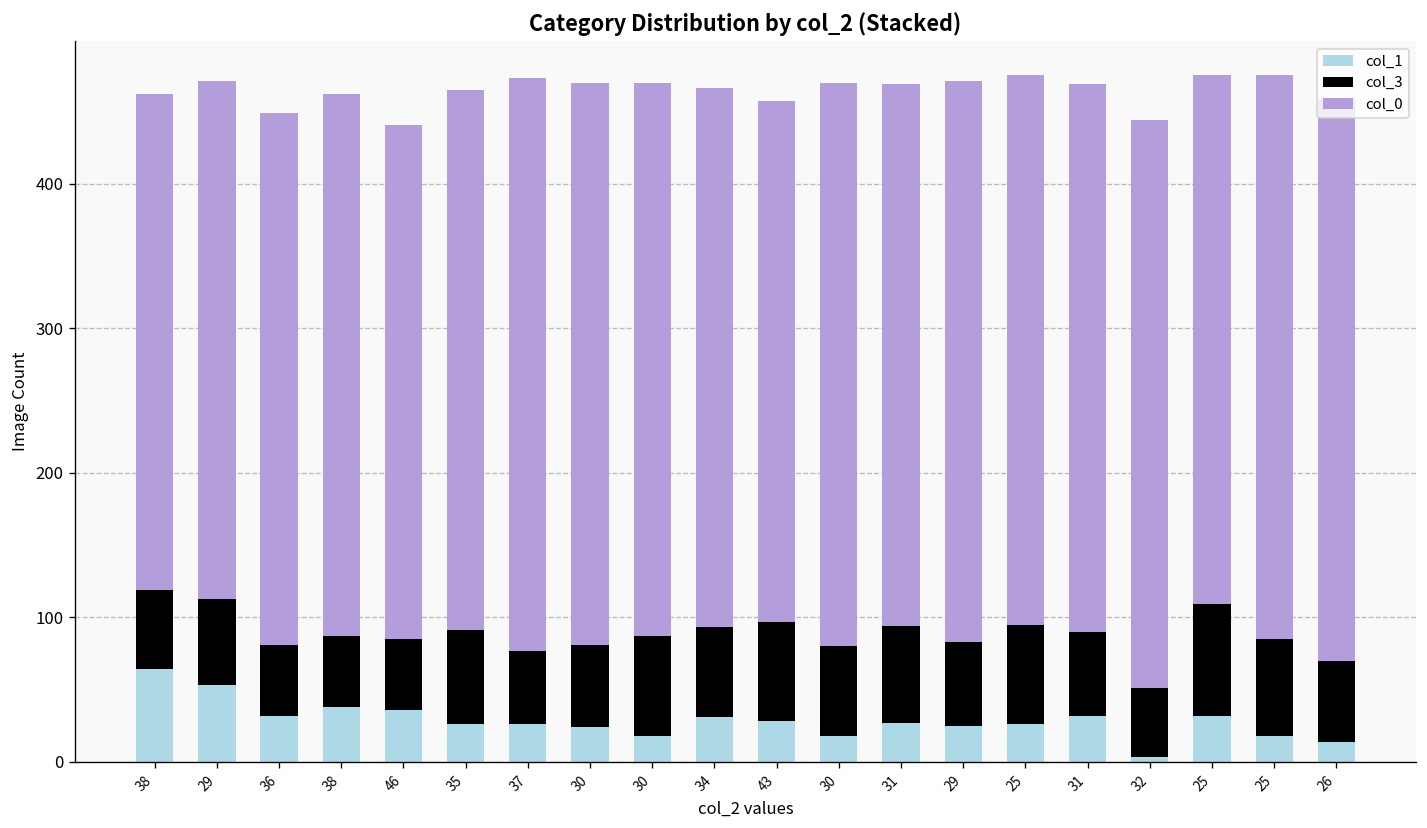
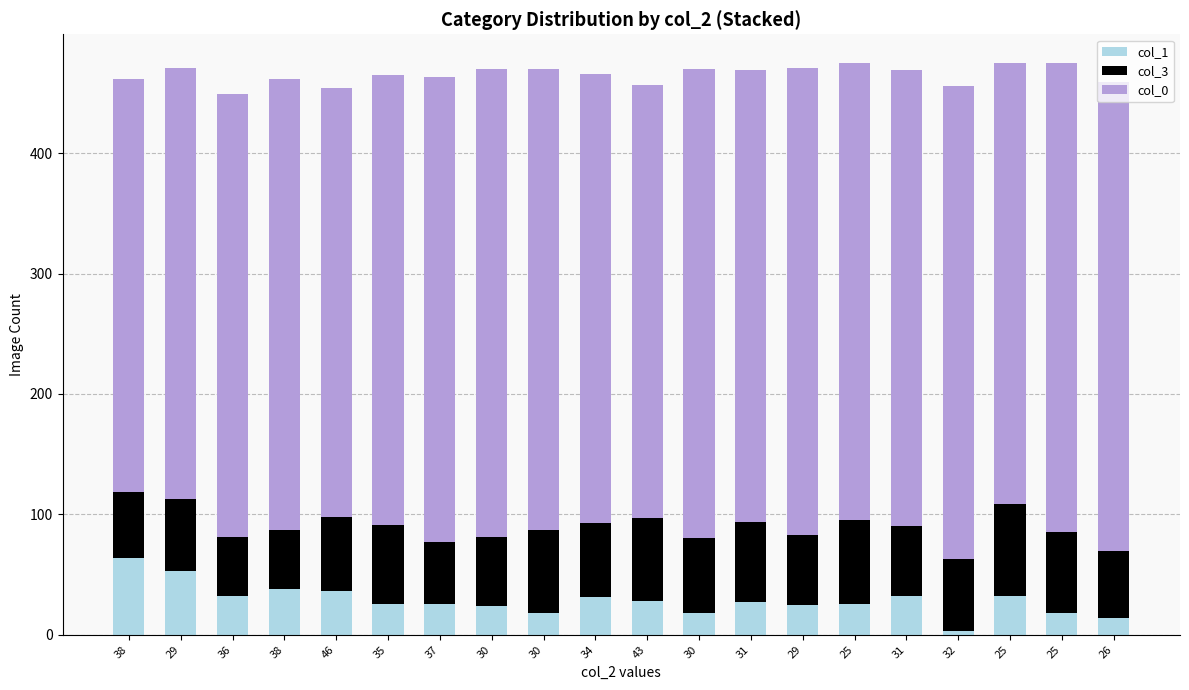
col_3, 46: 49 -> 62
col_0, 37: 396 -> 386
col_3, 32: 48 -> 60
